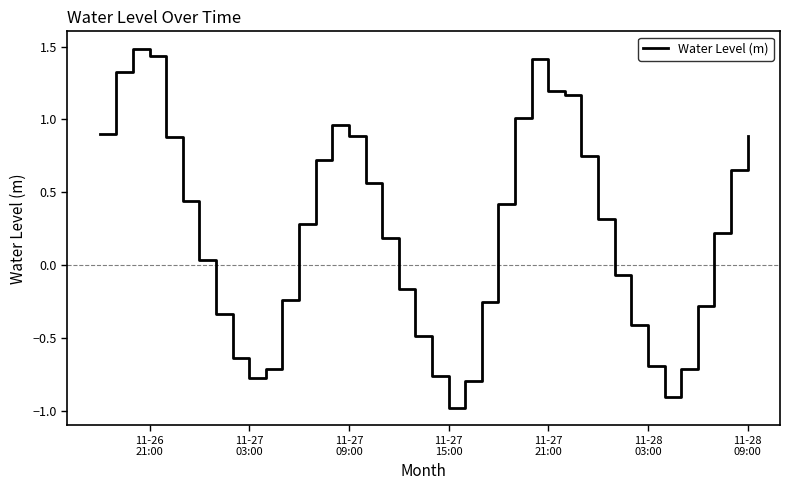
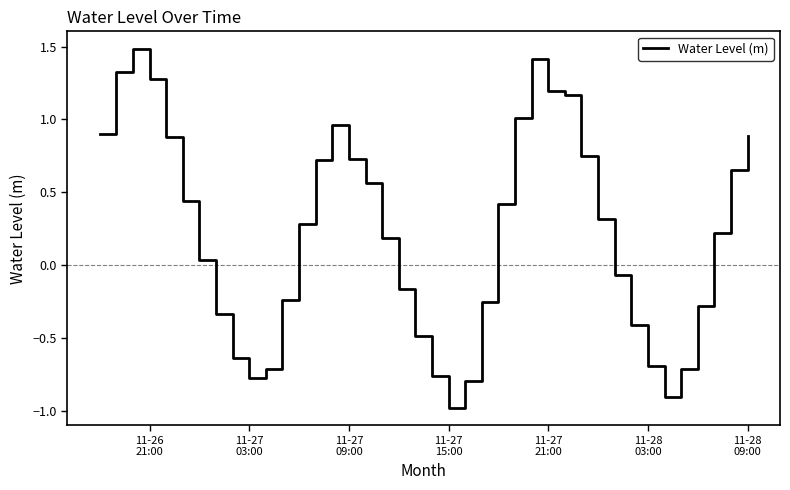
11-26 21:00: 1.43 -> 1.28
11-27 09:00: 0.89 -> 0.73
